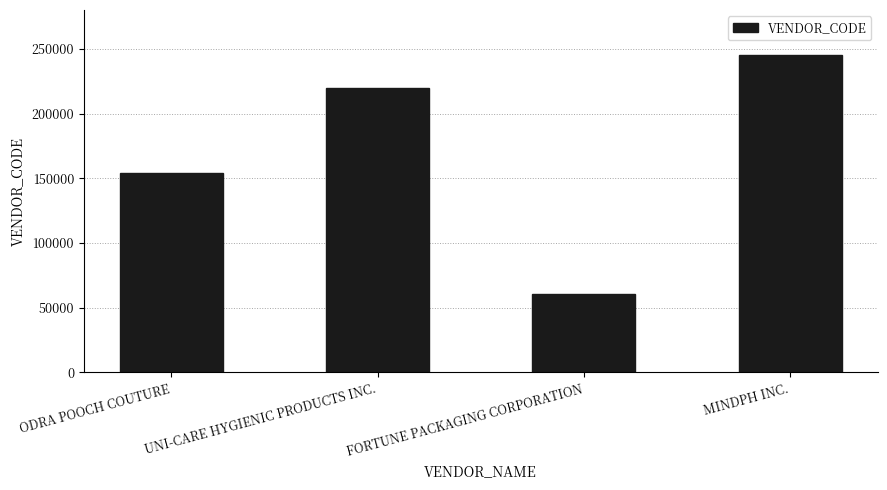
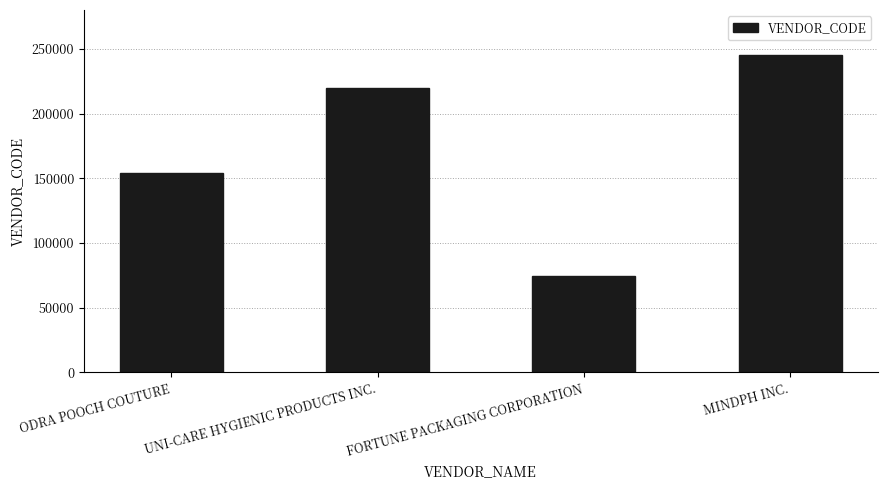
FORTUNE PACKAGING CORPORATION: 60000 -> 75000
